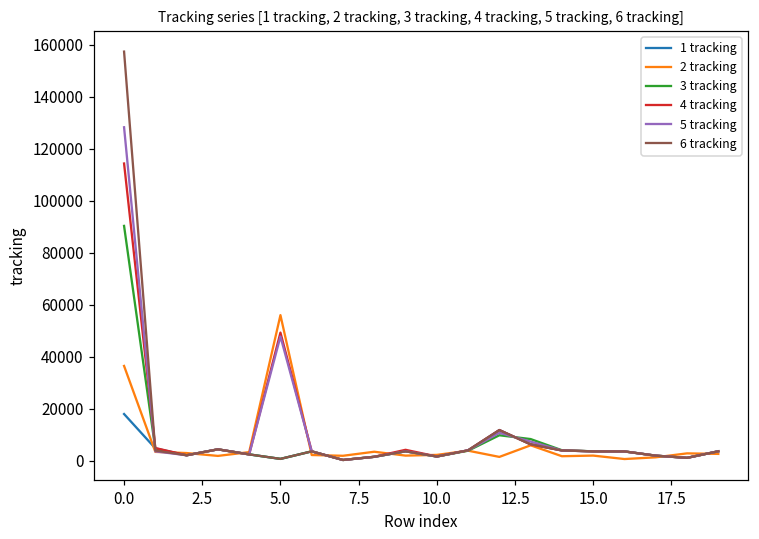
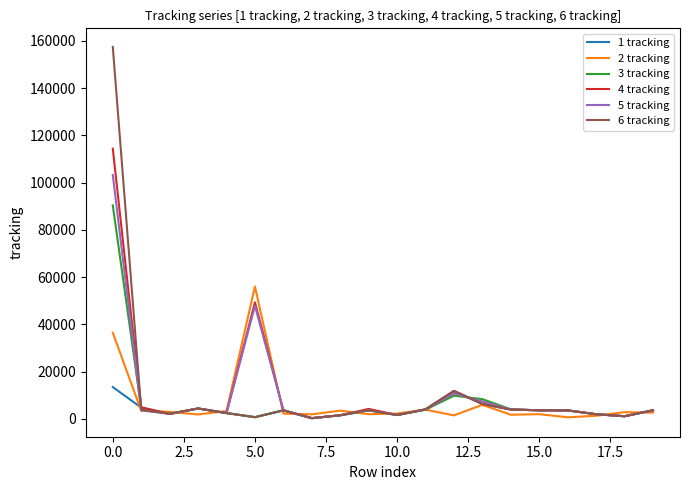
1 tracking, 0.0: 18000 -> 14000
5 tracking, 0.0: 128000 -> 103000
